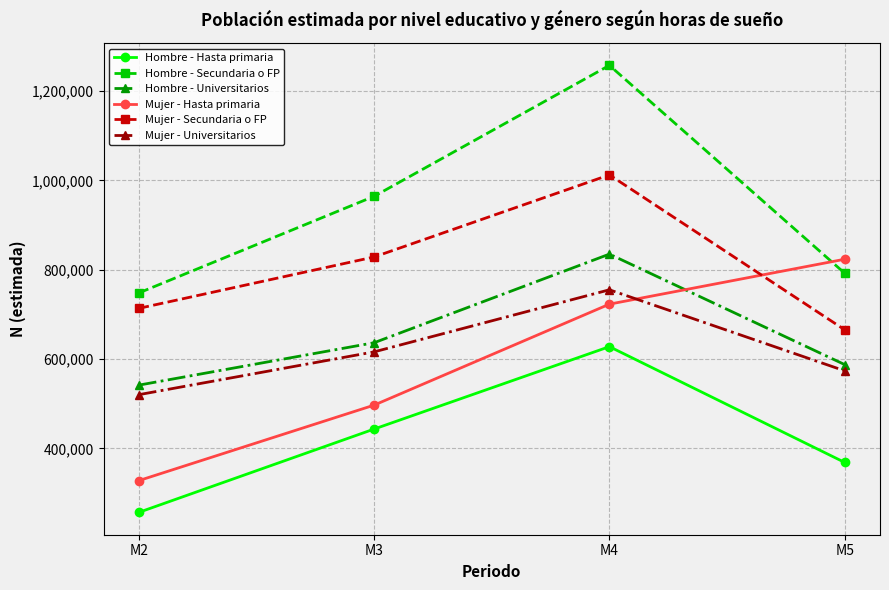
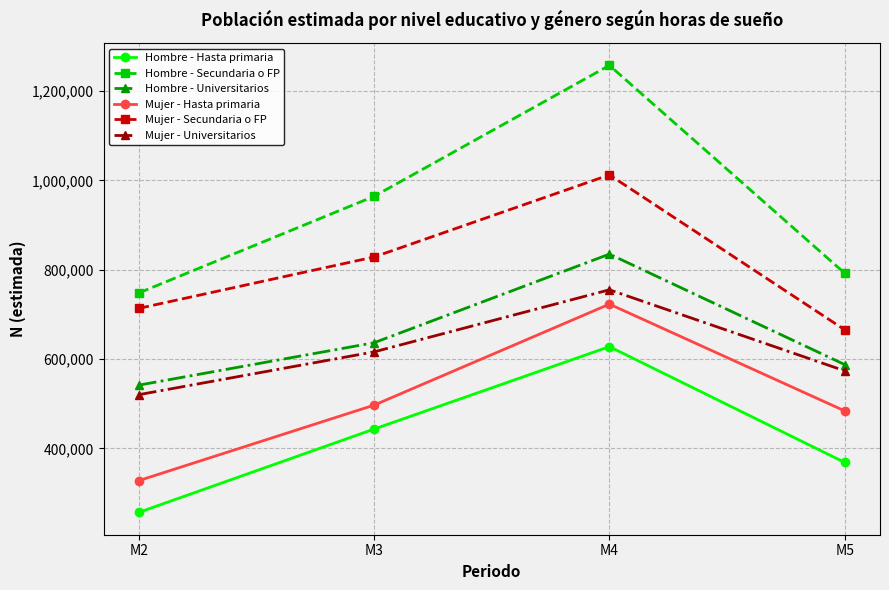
Mujer - Hasta primaria, M5: 820,000 -> 480,000
